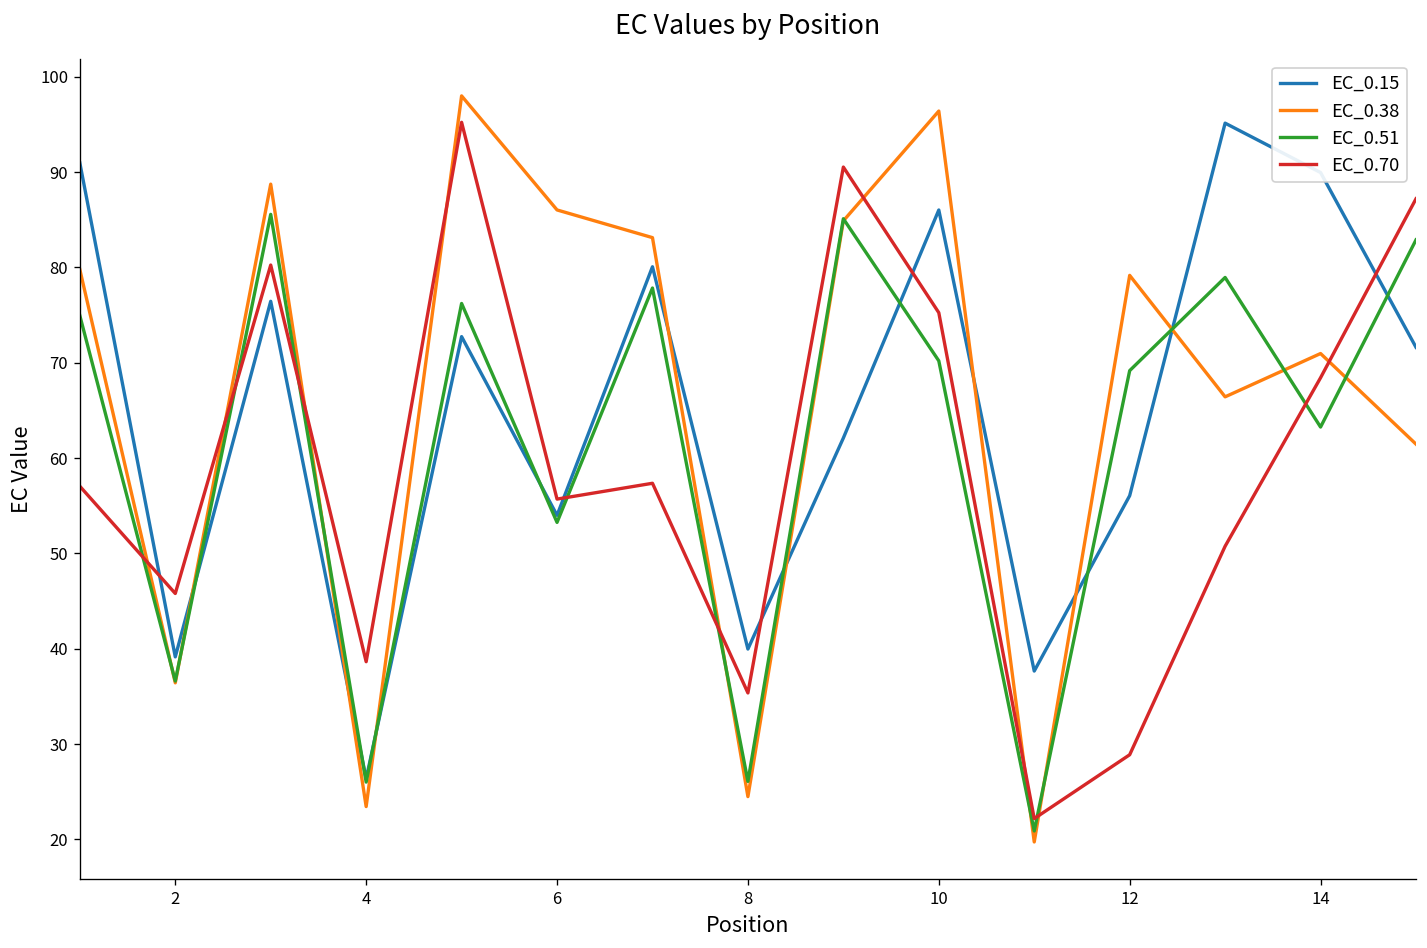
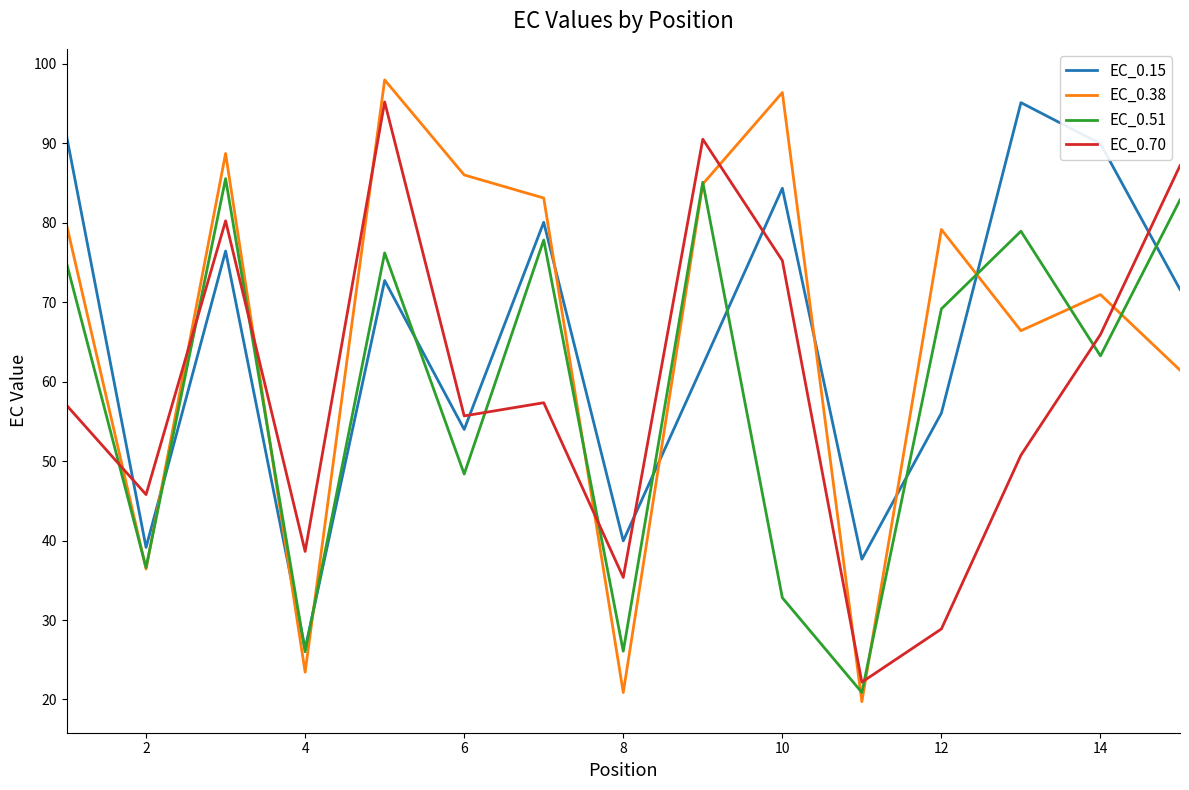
EC_0.51, 6: 53 -> 48
EC_0.38, 8: 24 -> 21
EC_0.15, 10: 86 -> 84
EC_0.51, 10: 70 -> 33
EC_0.70, 14: 68 -> 66
